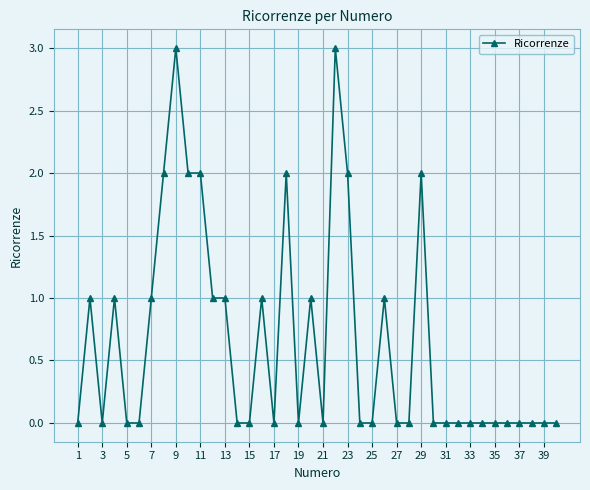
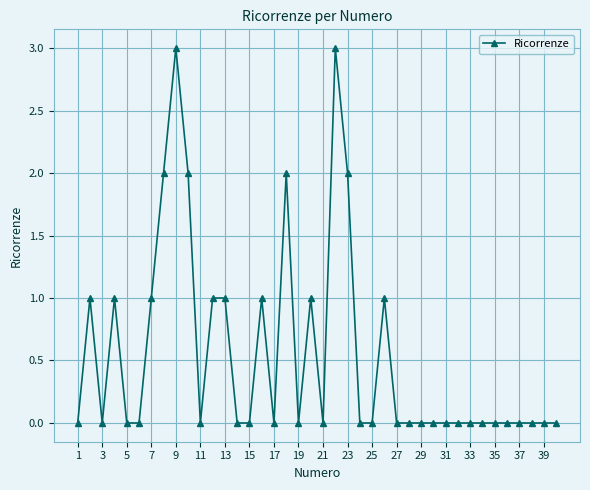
11: 2 -> 0
29: 2 -> 0
